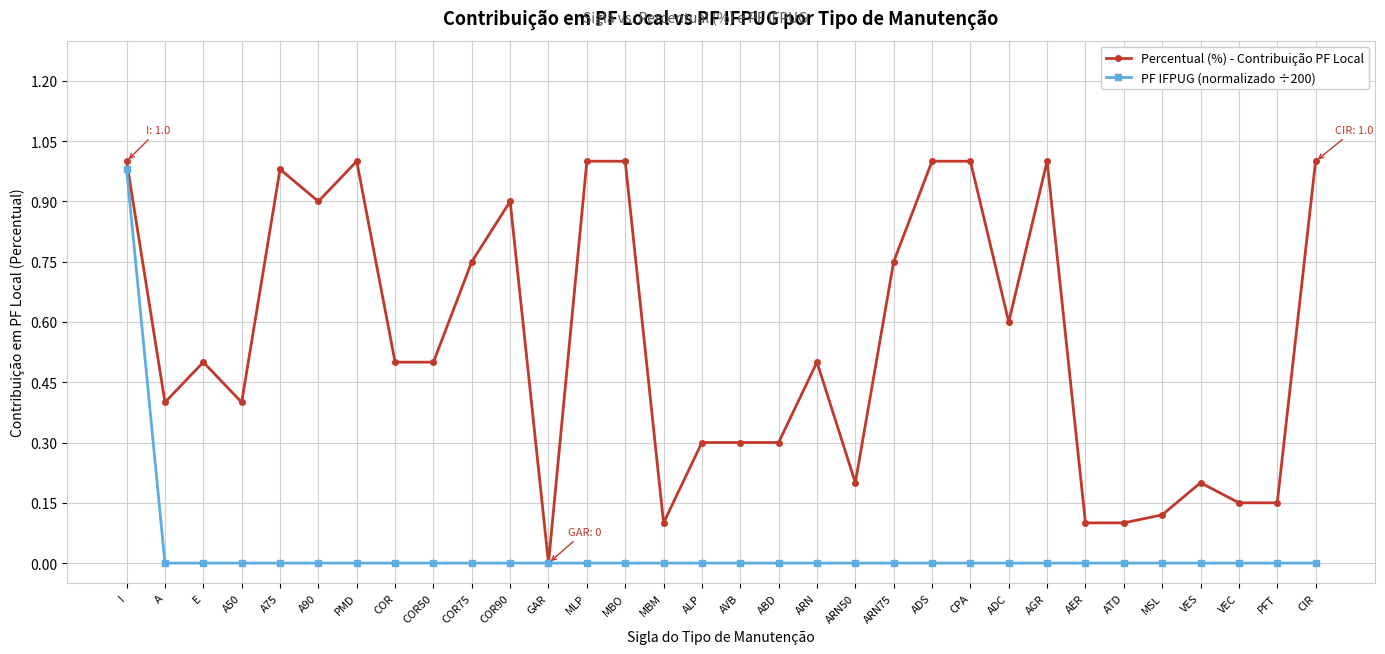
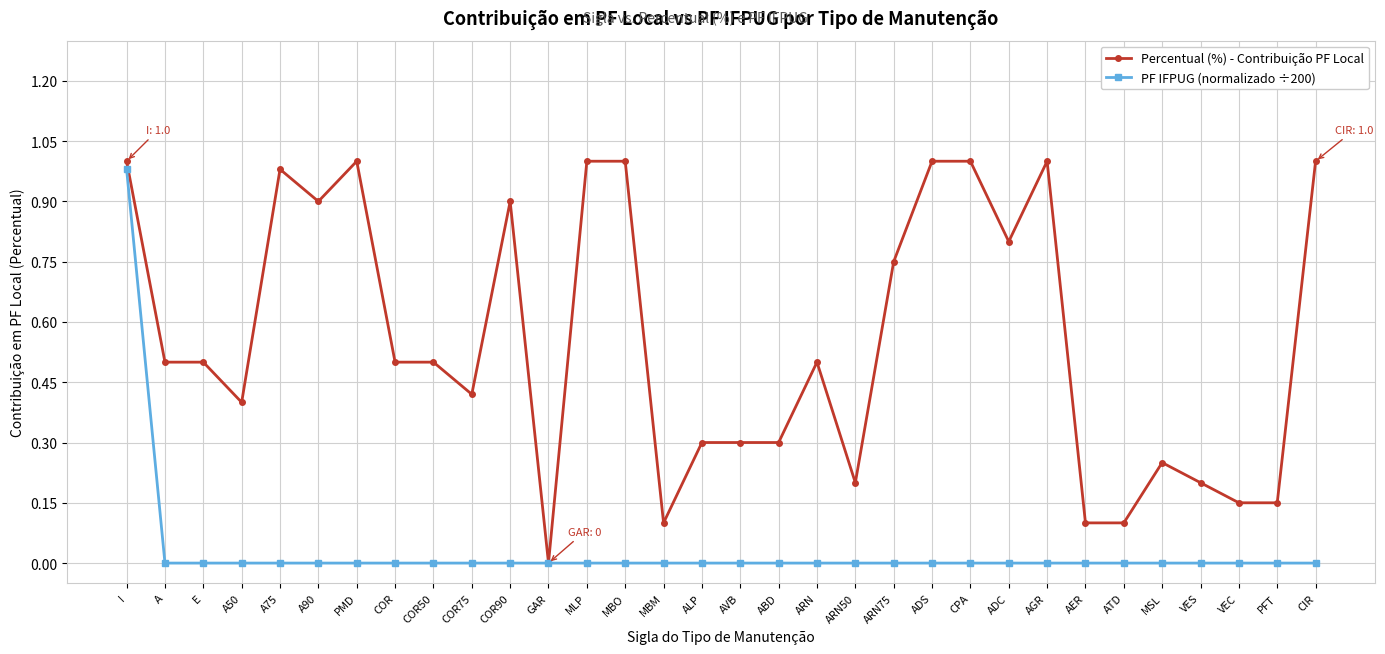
Percentual (%) - Contribuição PF Local, A: 0.4 -> 0.5
Percentual (%) - Contribuição PF Local, COR75: 0.75 -> 0.42
Percentual (%) - Contribuição PF Local, ADC: 0.6 -> 0.8
Percentual (%) - Contribuição PF Local, MSL: 0.12 -> 0.25
